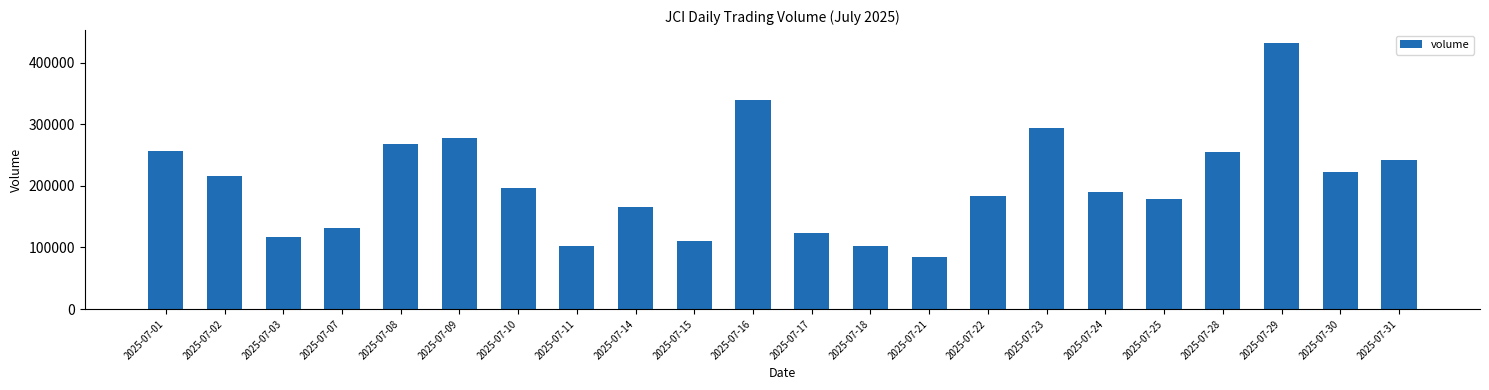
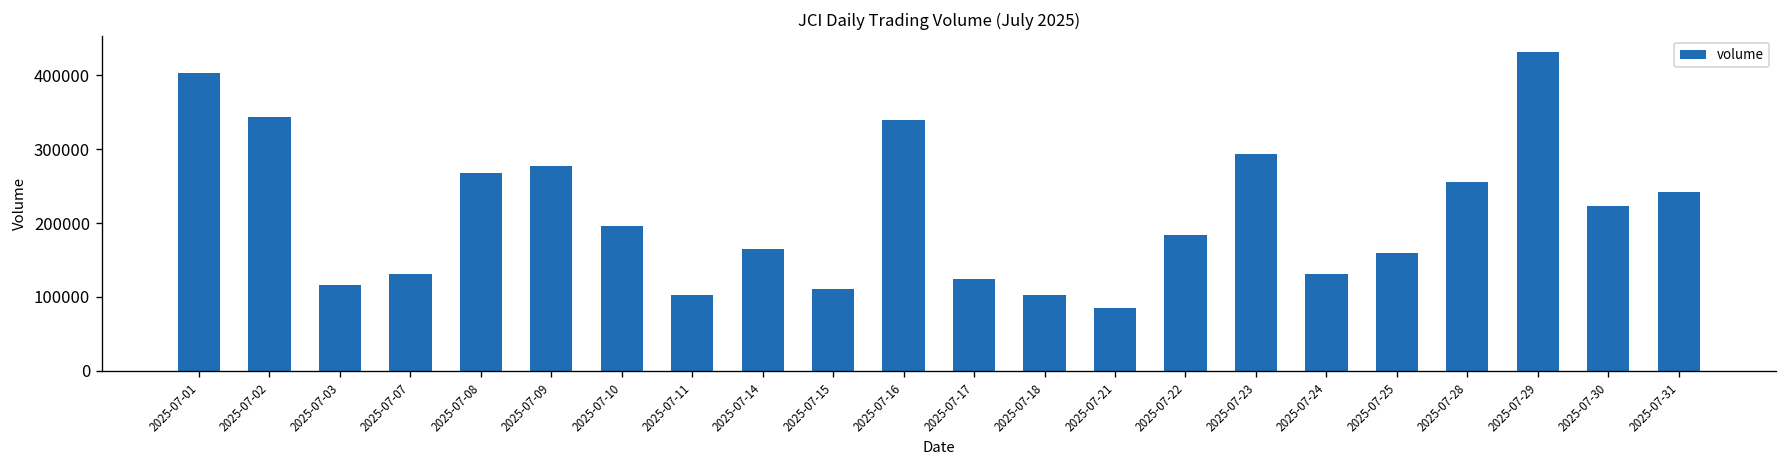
2025-07-01: 260000 -> 400000
2025-07-02: 220000 -> 340000
2025-07-24: 190000 -> 130000
2025-07-25: 180000 -> 160000
